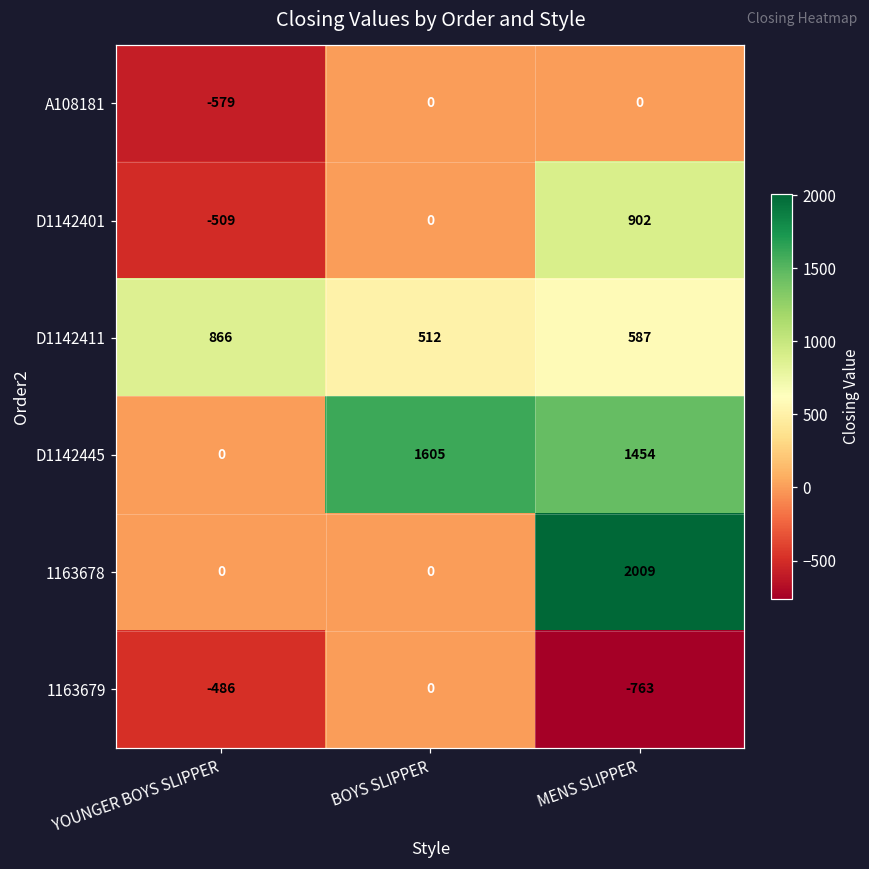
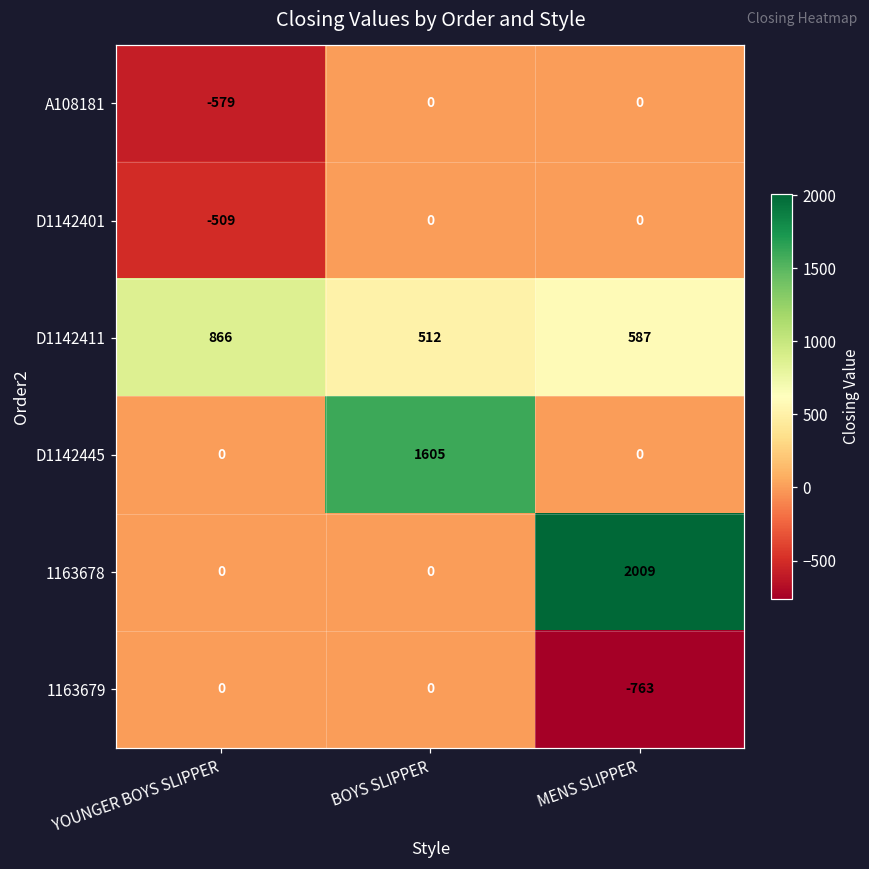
D1142401, MENS SLIPPER: 902 -> 0
D1142445, MENS SLIPPER: 1454 -> 0
1163679, YOUNGER BOYS SLIPPER: -486 -> 0
